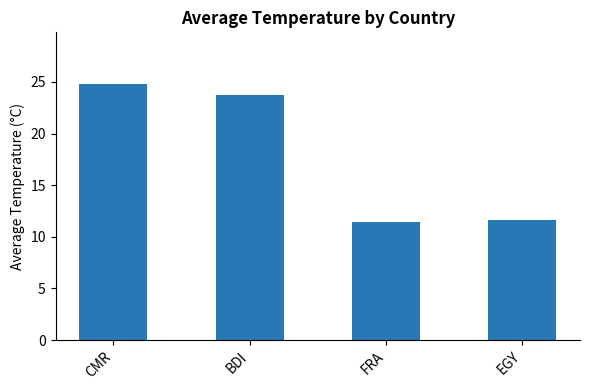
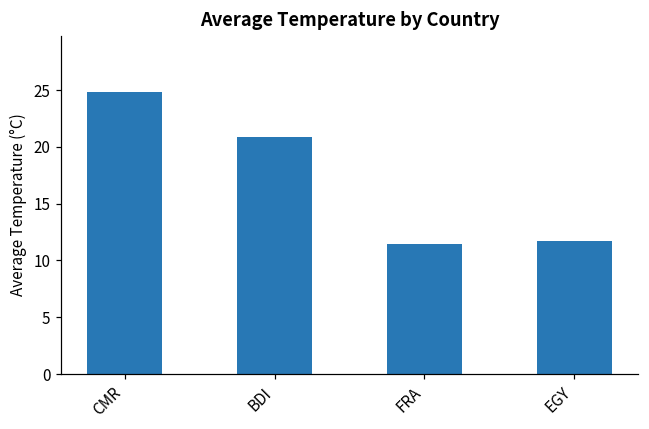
BDI: 23.7 -> 20.8
